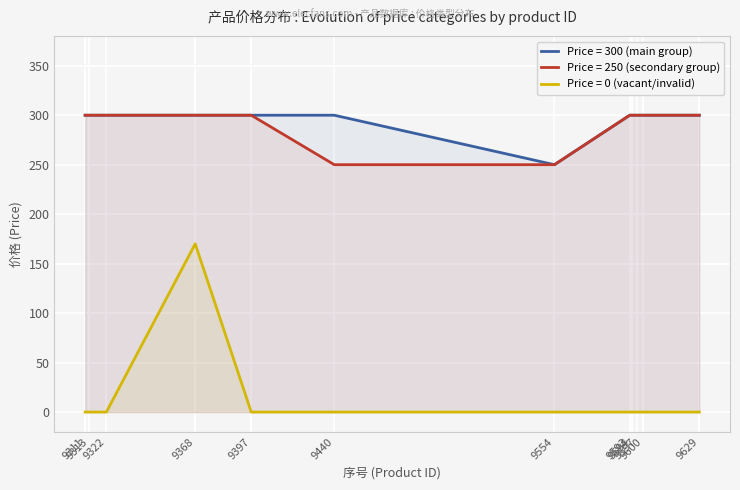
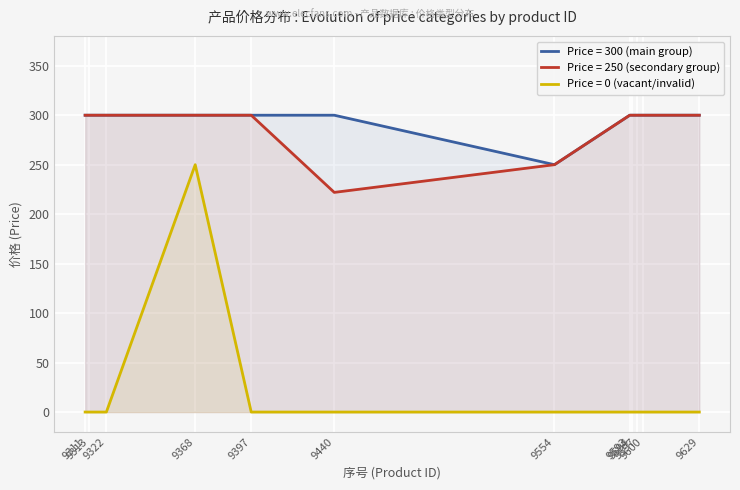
Price = 0 (vacant/invalid), 9368: 170 -> 250
Price = 250 (secondary group), 9440: 250 -> 220
